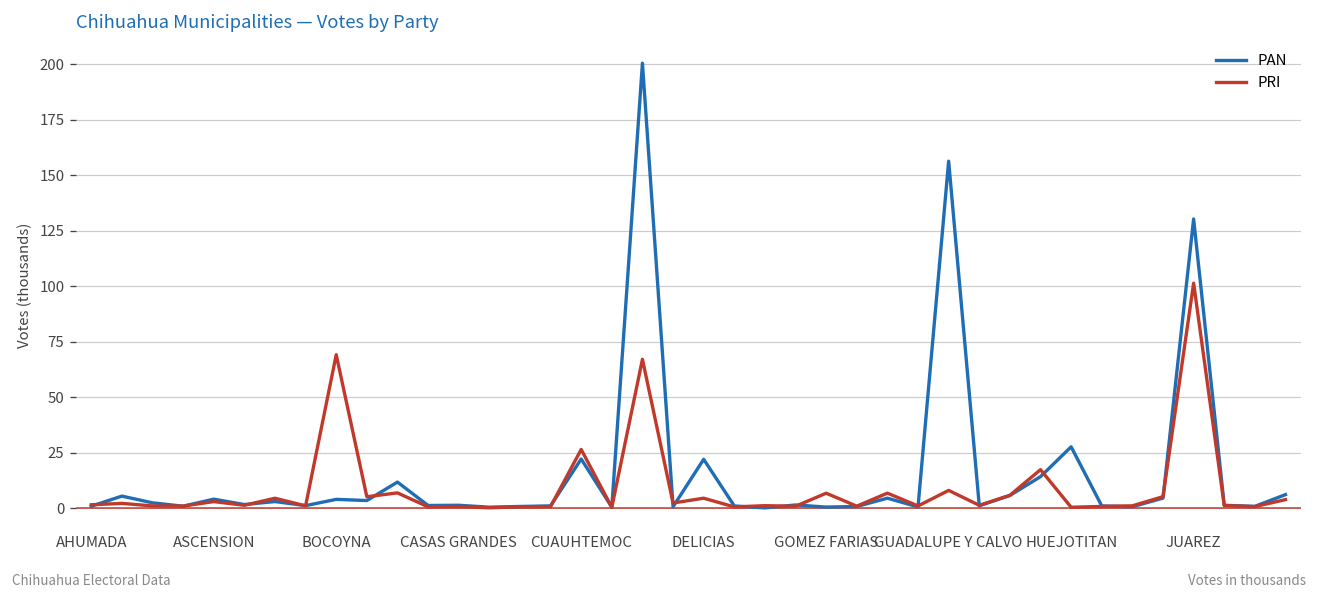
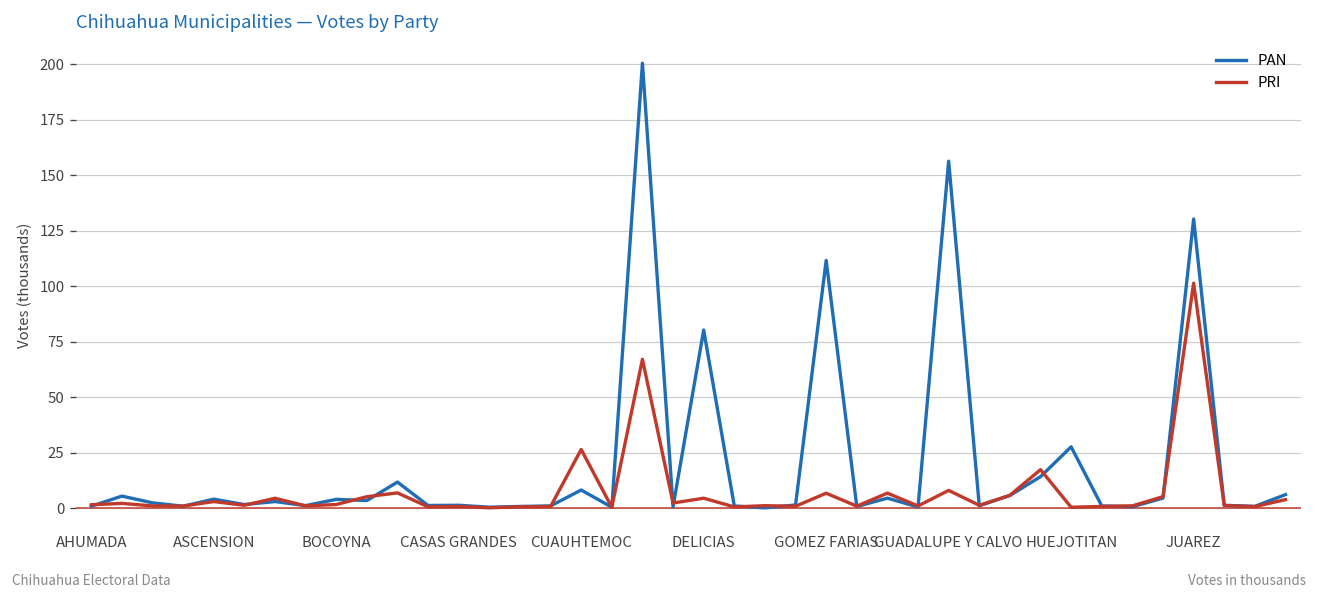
PRI, BOCOYNA: 69 -> 2
PAN, CUAUHTEMOC: 22 -> 8
PAN, DELICIAS: 22 -> 80
PAN, GOMEZ FARIAS: 1 -> 112
